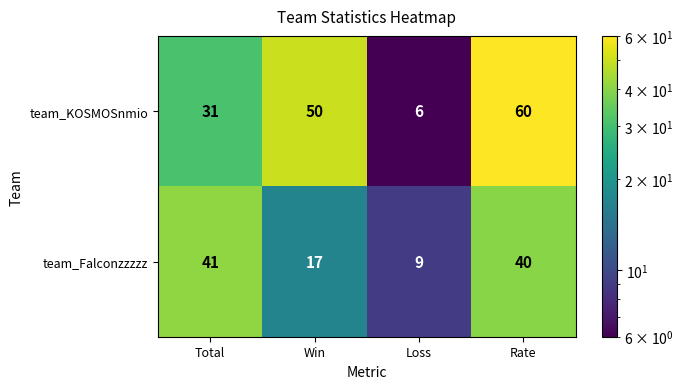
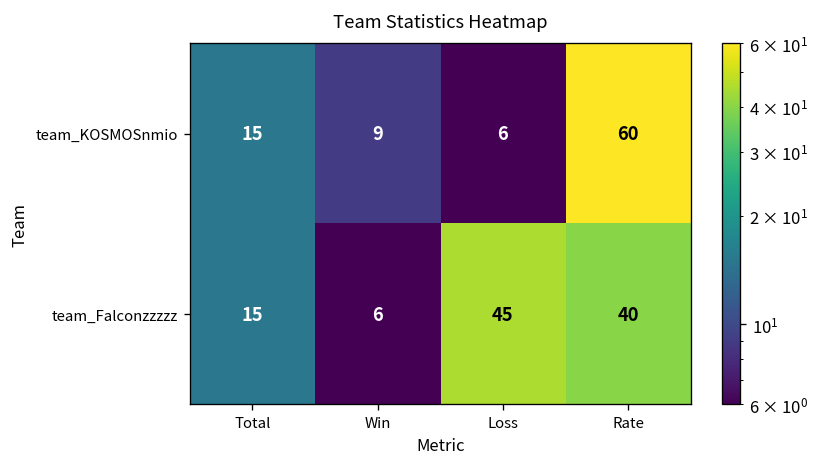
team_KOSMOSnmio, Total: 31 -> 15
team_KOSMOSnmio, Win: 50 -> 9
team_Falconzzzzz, Total: 41 -> 15
team_Falconzzzzz, Win: 17 -> 6
team_Falconzzzzz, Loss: 9 -> 45
